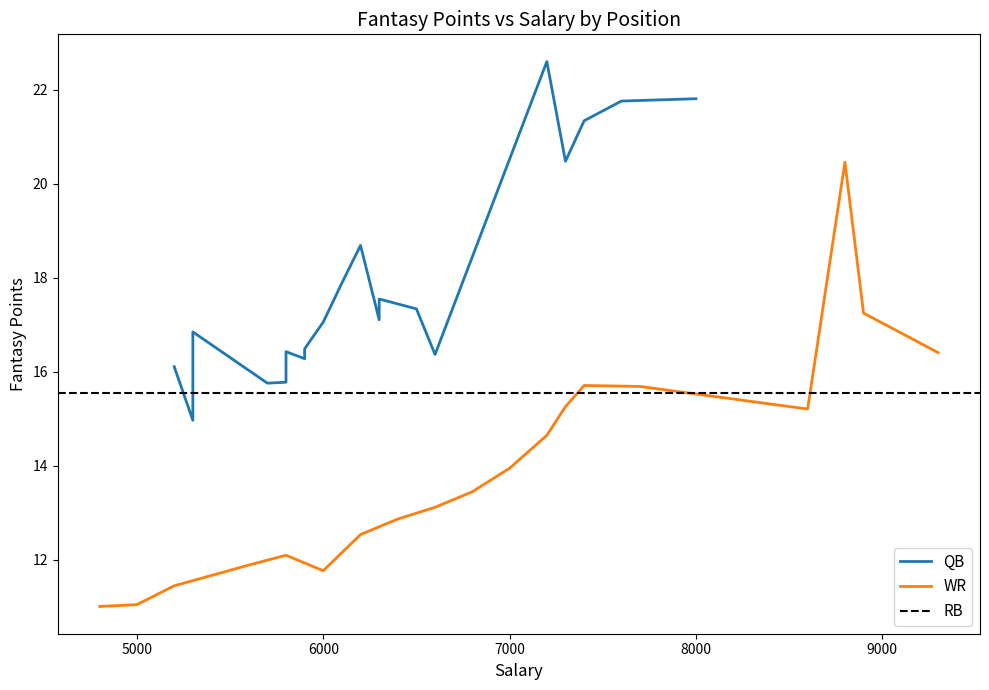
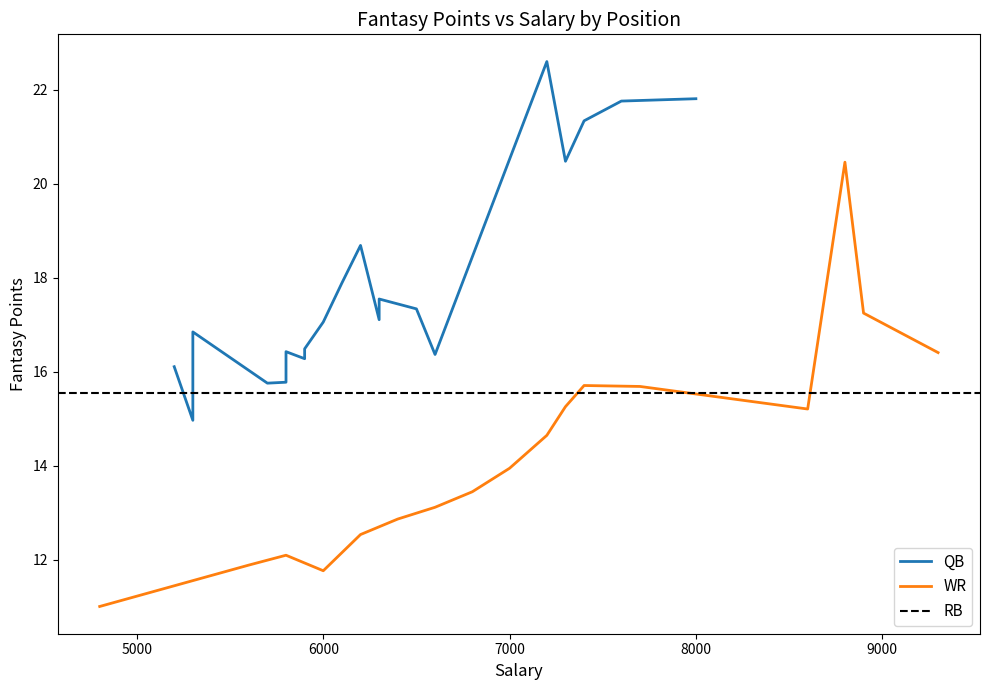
WR, 5000: 11.1 -> 11.2
